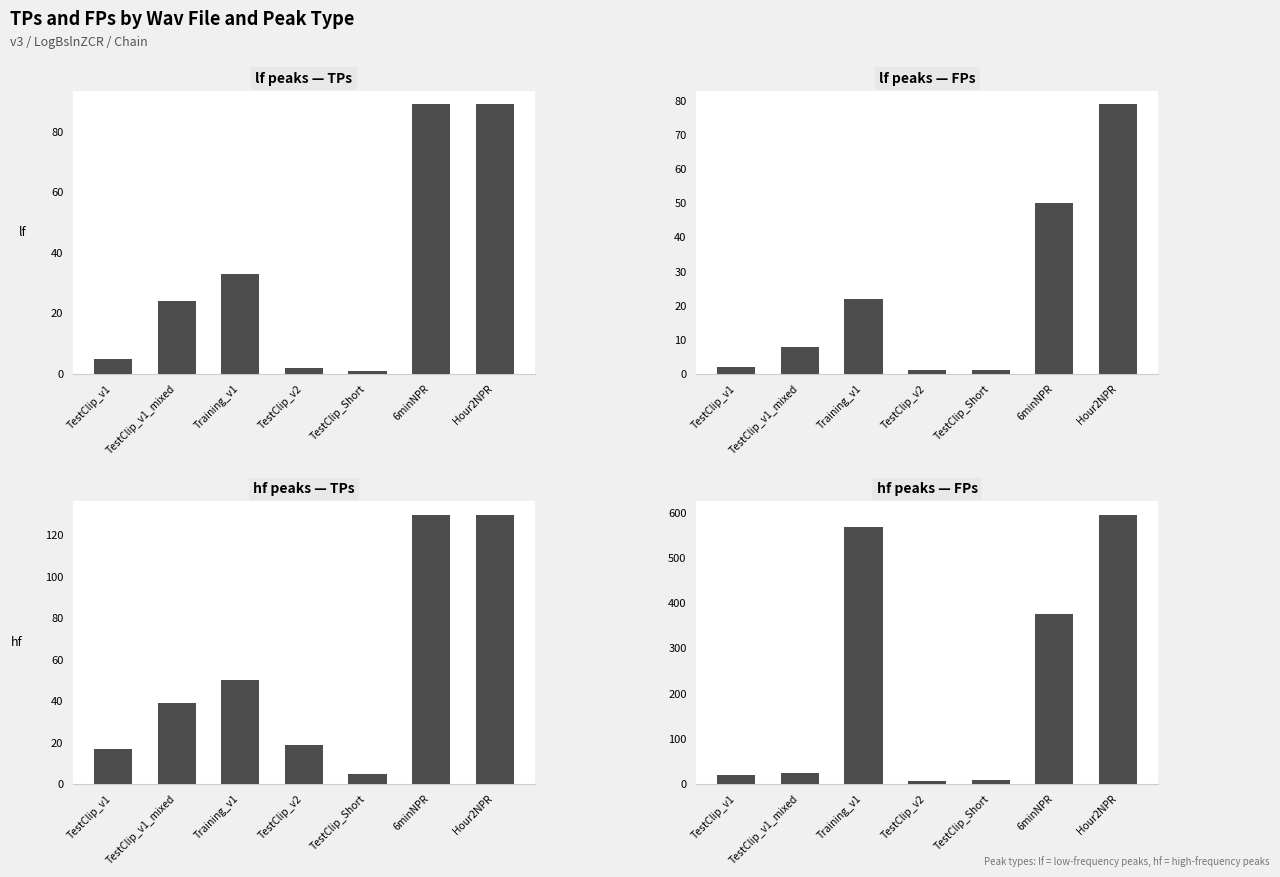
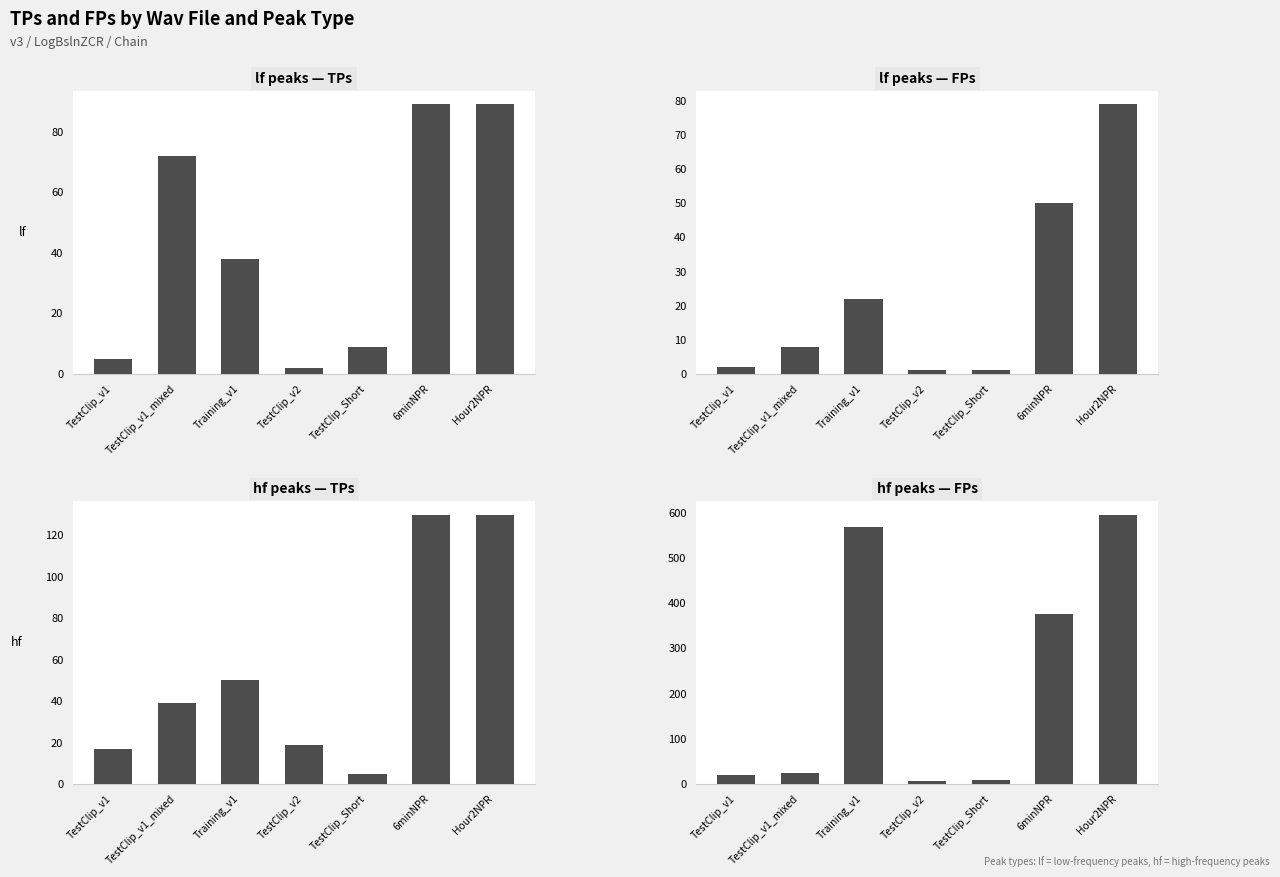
lf peaks — TPs, TestClip_v1_mixed: 24 -> 72
lf peaks — TPs, Training_v1: 33 -> 38
lf peaks — TPs, TestClip_Short: 1 -> 9
